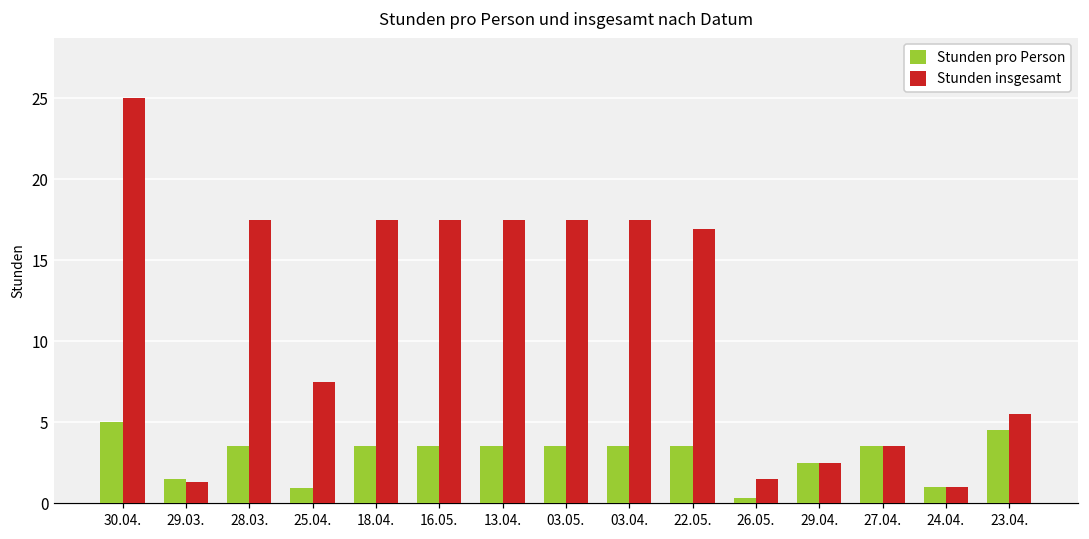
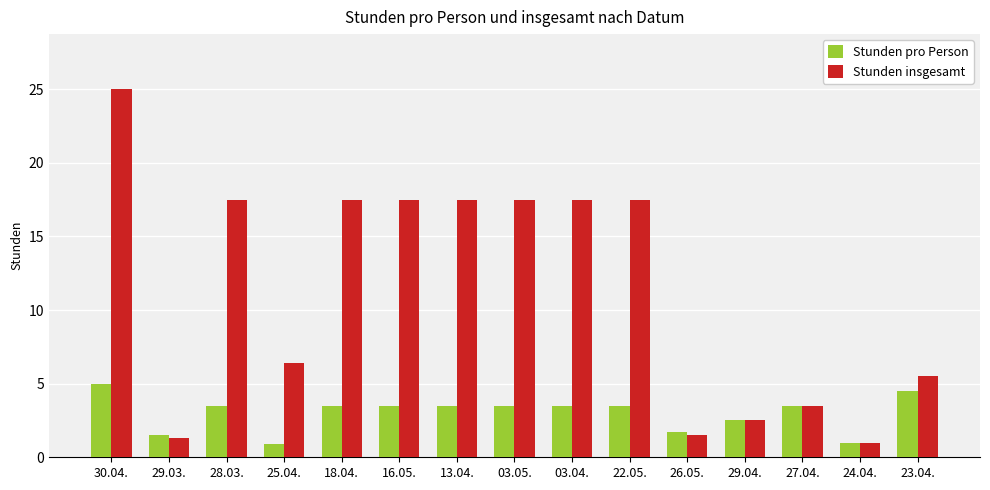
Stunden insgesamt, 25.04.: 7.5 -> 6.4
Stunden insgesamt, 22.05.: 16.9 -> 17.5
Stunden pro Person, 26.05.: 0.3 -> 1.7
